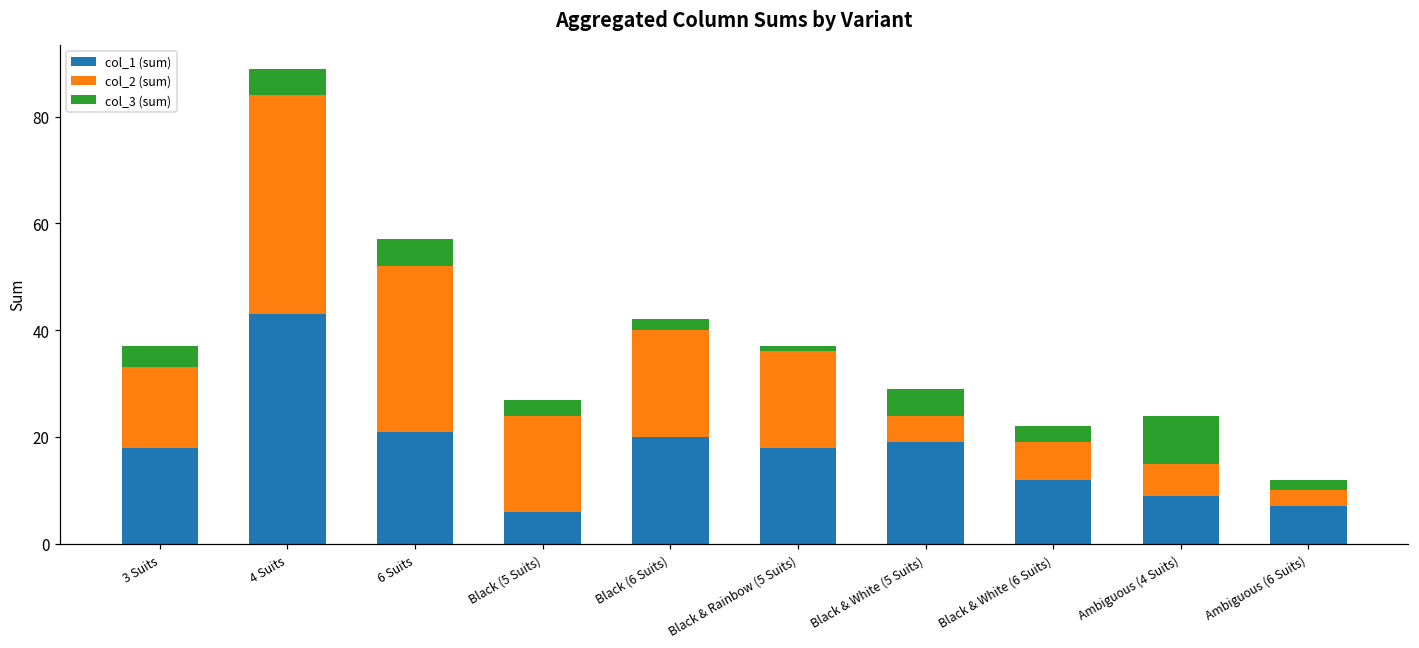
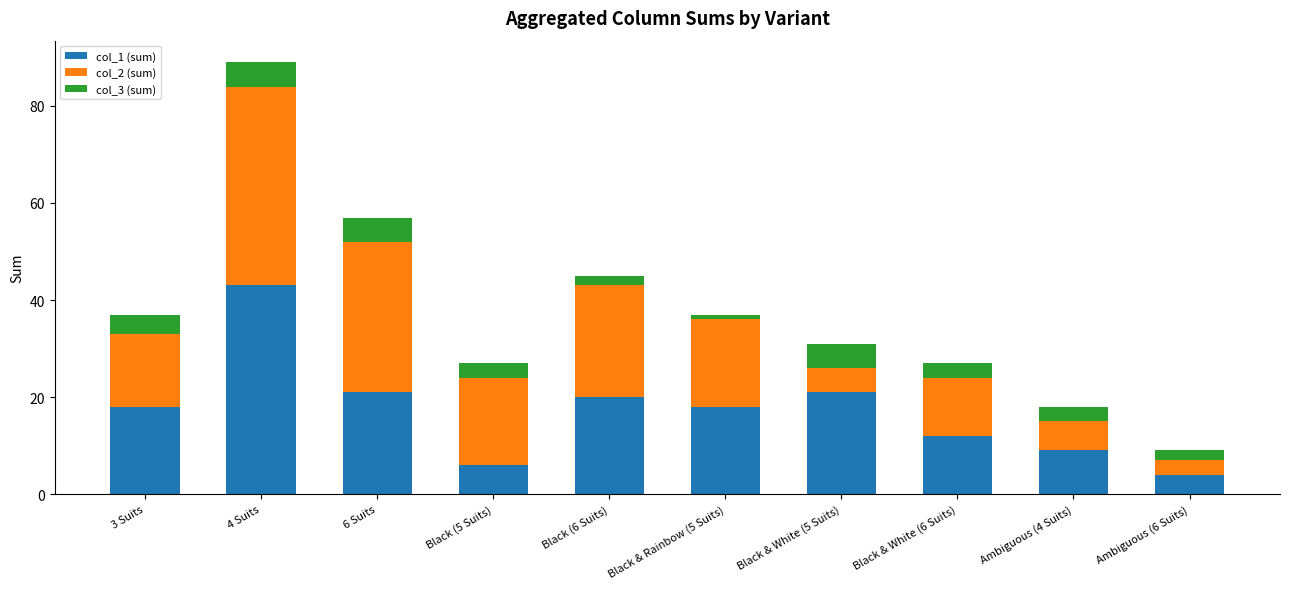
col_2 (sum), Black (6 Suits): 20 -> 23
col_1 (sum), Black & White (5 Suits): 19 -> 21
col_2 (sum), Black & White (6 Suits): 7 -> 12
col_3 (sum), Ambiguous (4 Suits): 9 -> 3
col_1 (sum), Ambiguous (6 Suits): 7 -> 4
